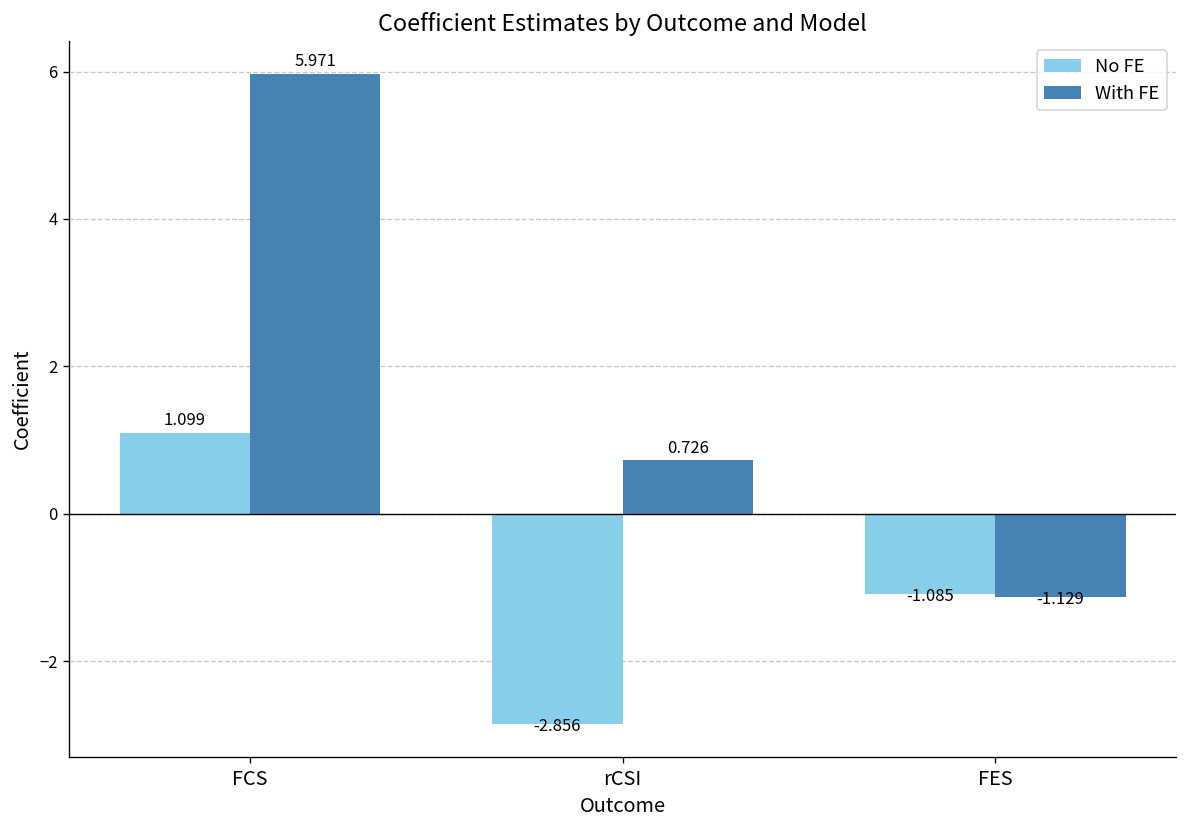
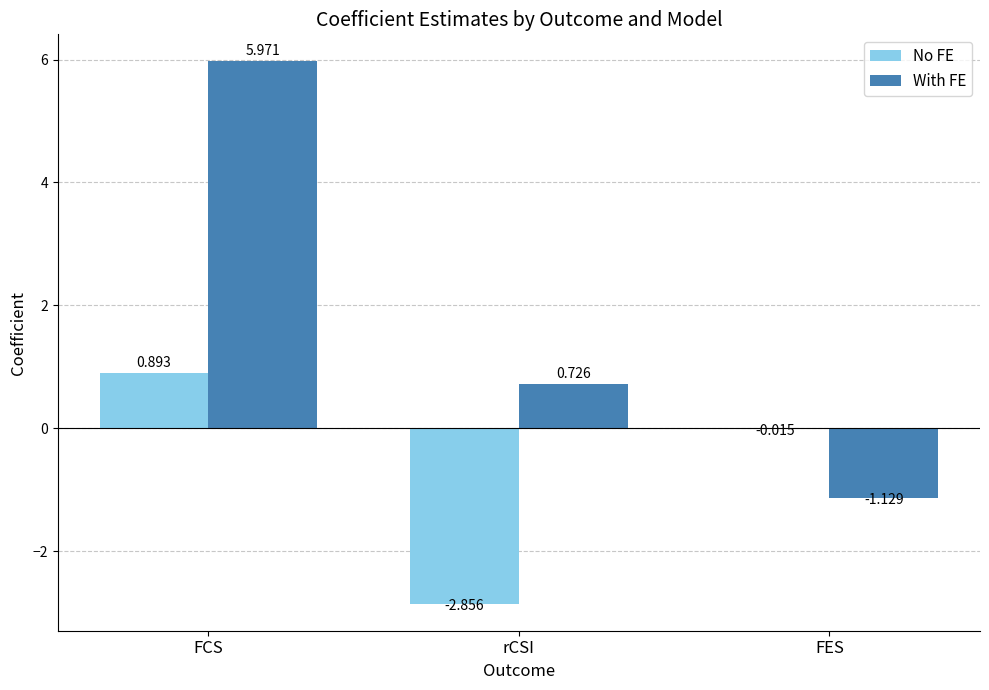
No FE, FCS: 1.099 -> 0.893
No FE, FES: -1.085 -> -0.015
